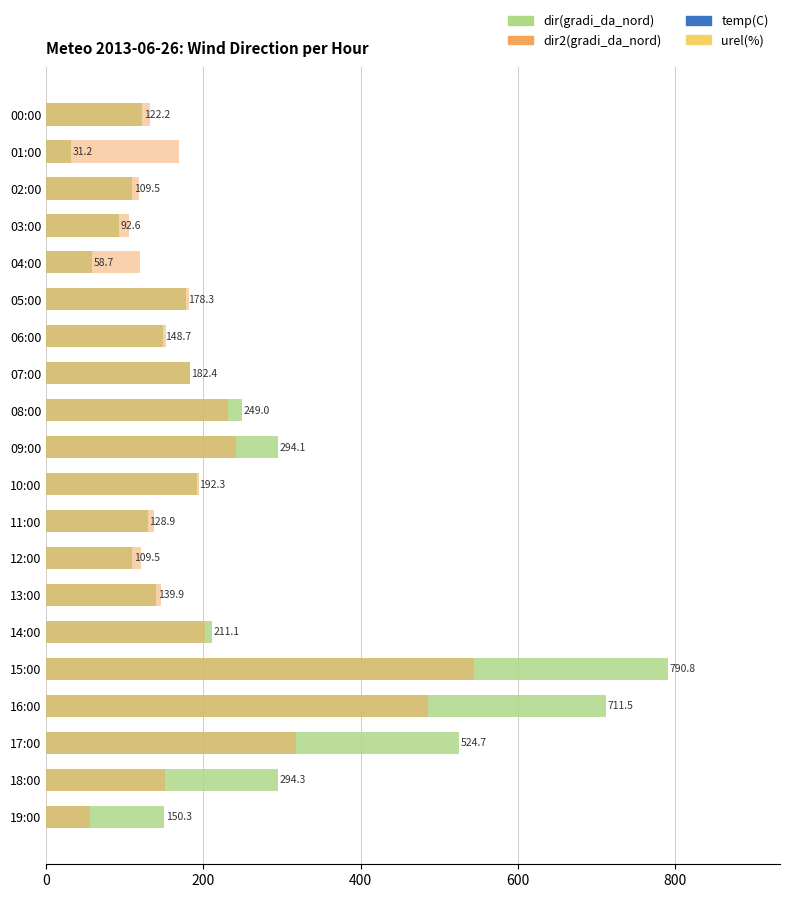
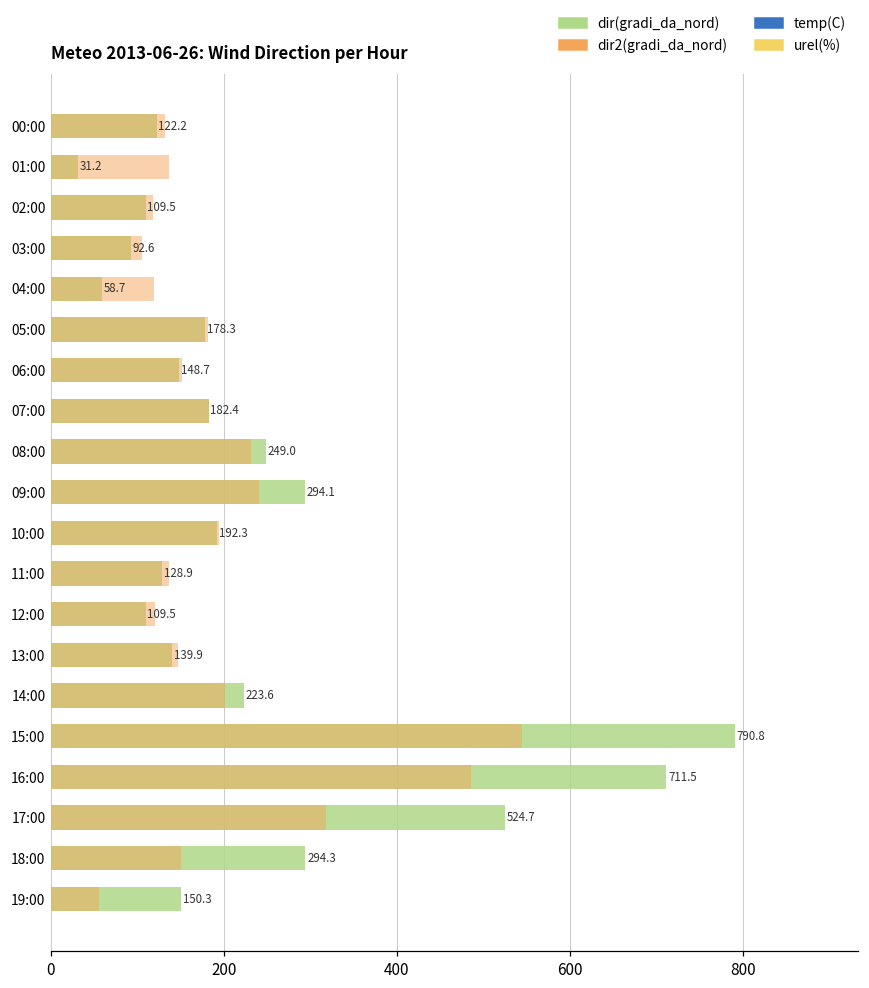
dir2(gradi_da_nord), 01:00: 170 -> 140
dir(gradi_da_nord), 14:00: 211.1 -> 223.6
